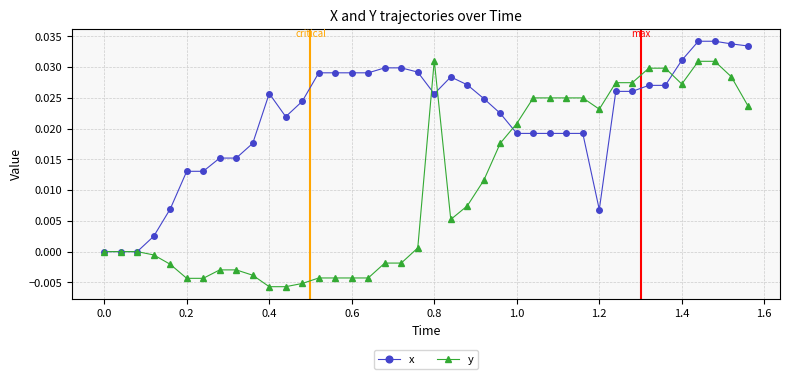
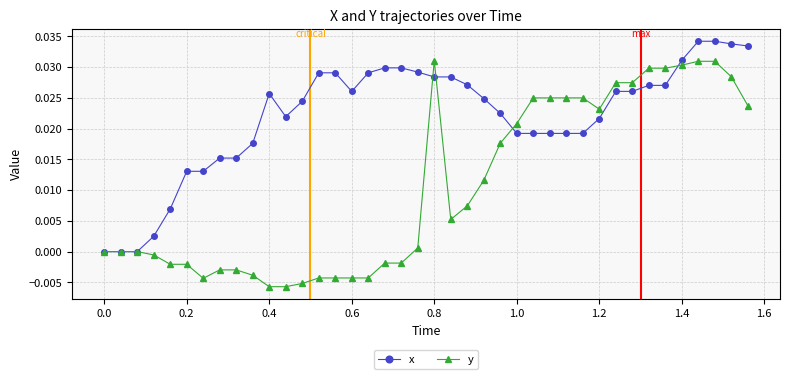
y, 0.2: -0.004 -> -0.002
x, 0.6: 0.029 -> 0.026
x, 0.8: 0.026 -> 0.028
x, 1.2: 0.007 -> 0.022
y, 1.4: 0.027 -> 0.030
